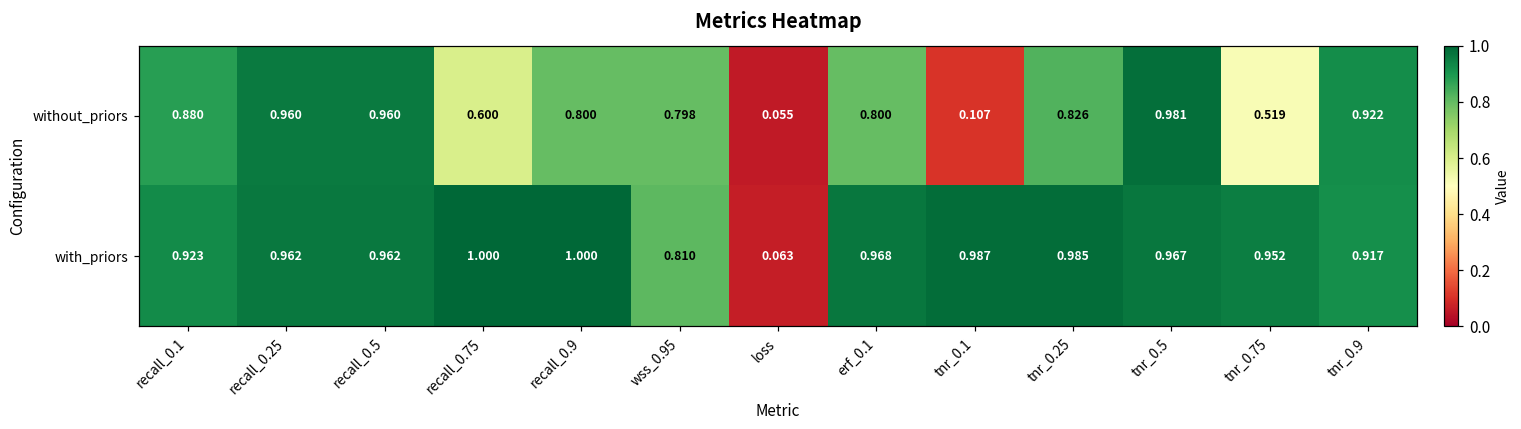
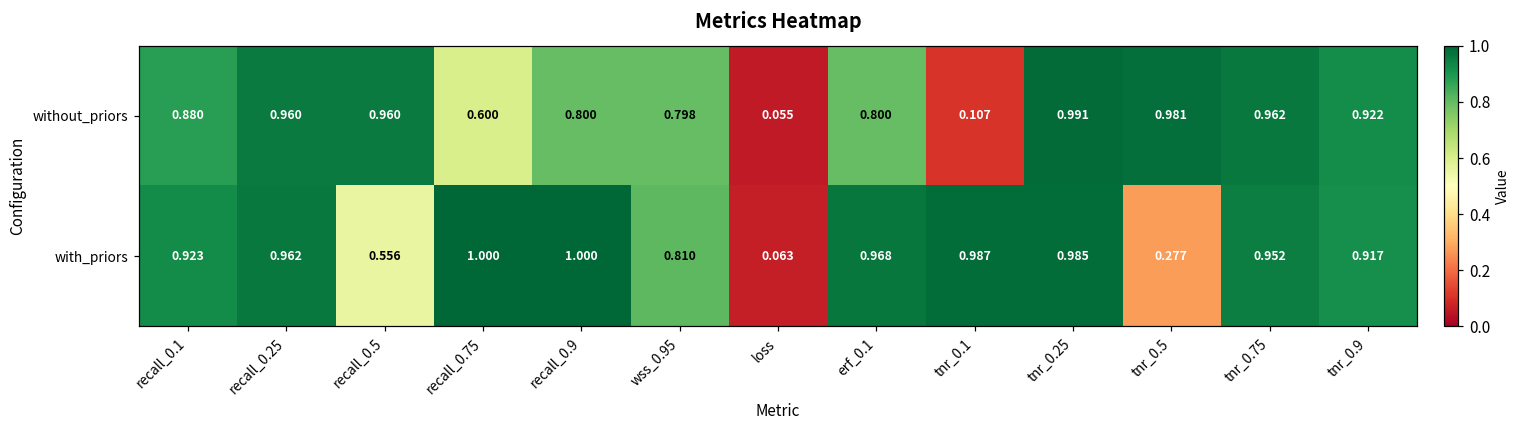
without_priors, tnr_0.25: 0.826 -> 0.991
without_priors, tnr_0.75: 0.519 -> 0.962
with_priors, recall_0.5: 0.962 -> 0.556
with_priors, tnr_0.5: 0.967 -> 0.277
